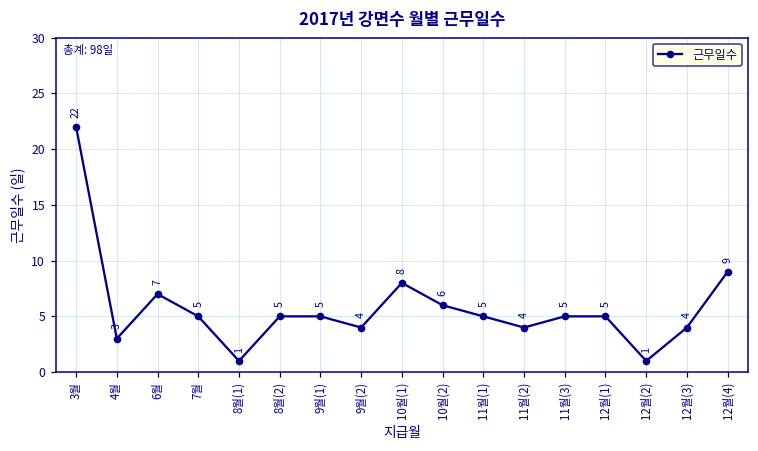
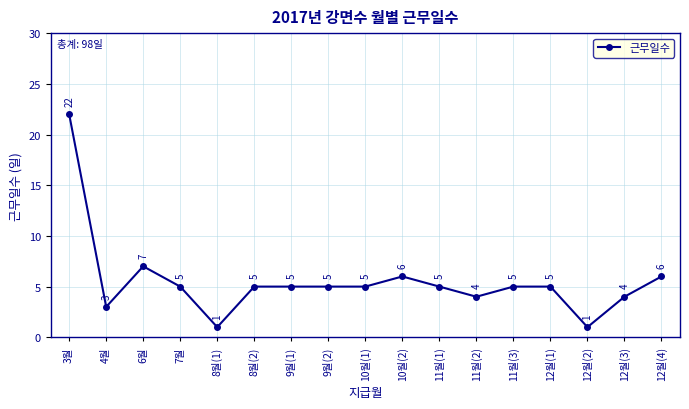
9월(2): 4 -> 5
10월(1): 8 -> 5
12월(4): 9 -> 6
